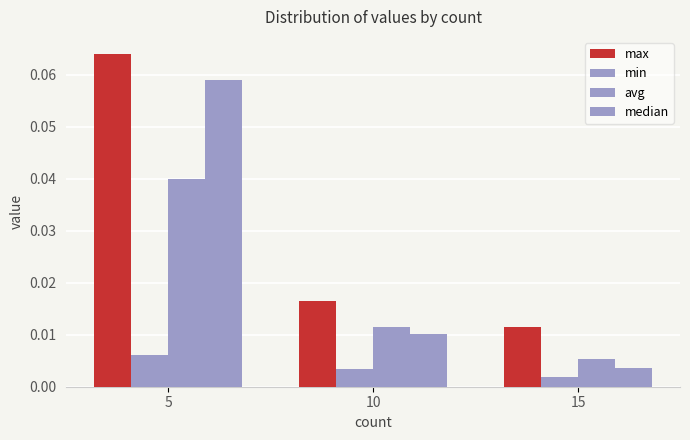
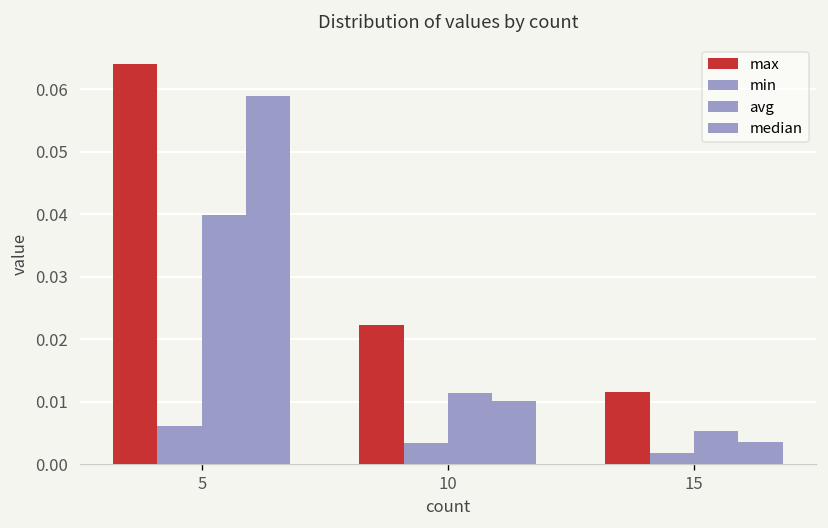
max, 10: 0.017 -> 0.022
